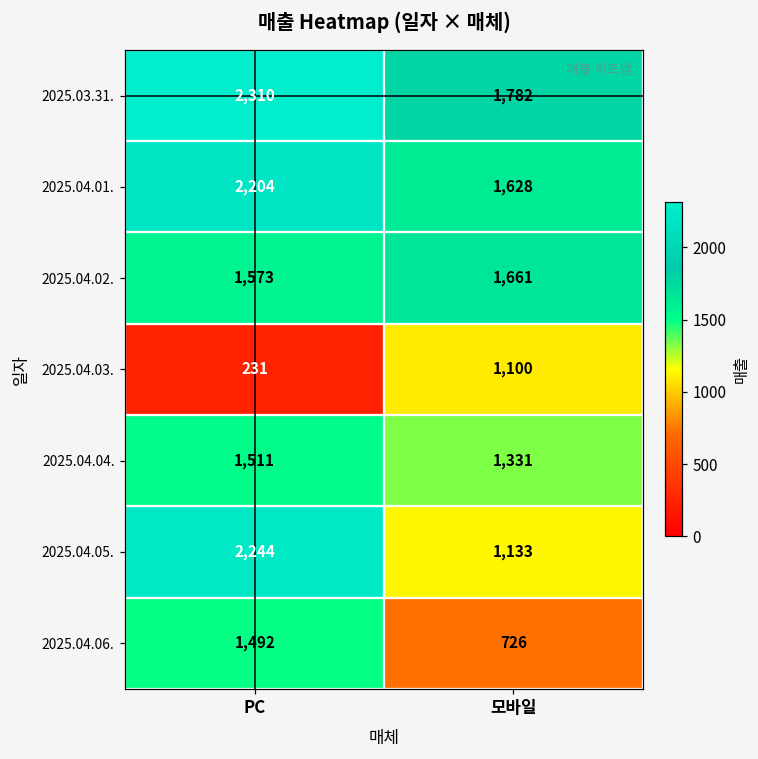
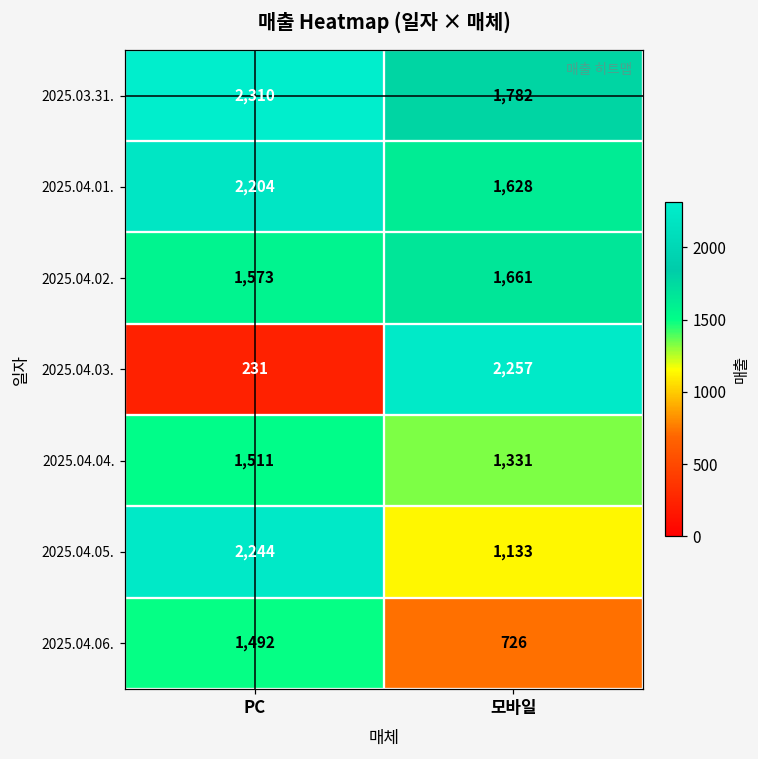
2025.04.03., 모바일: 1,100 -> 2,257
